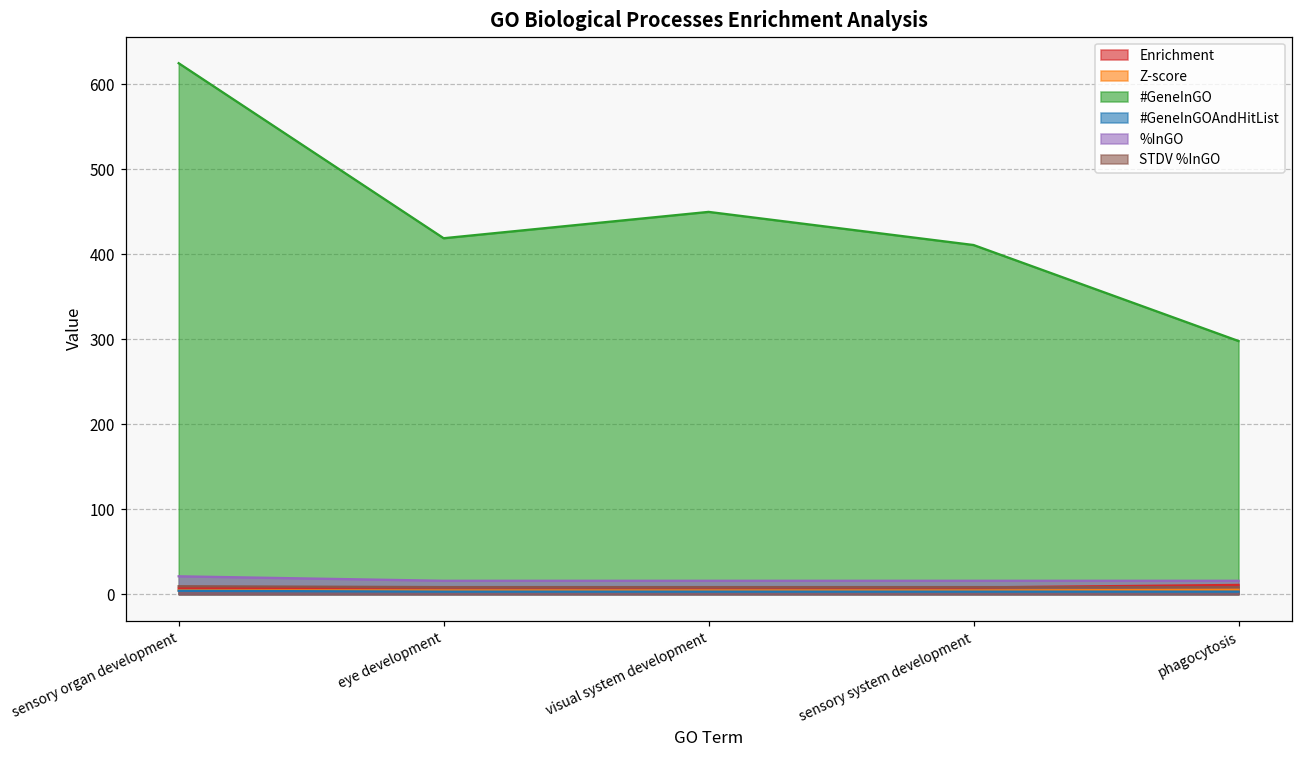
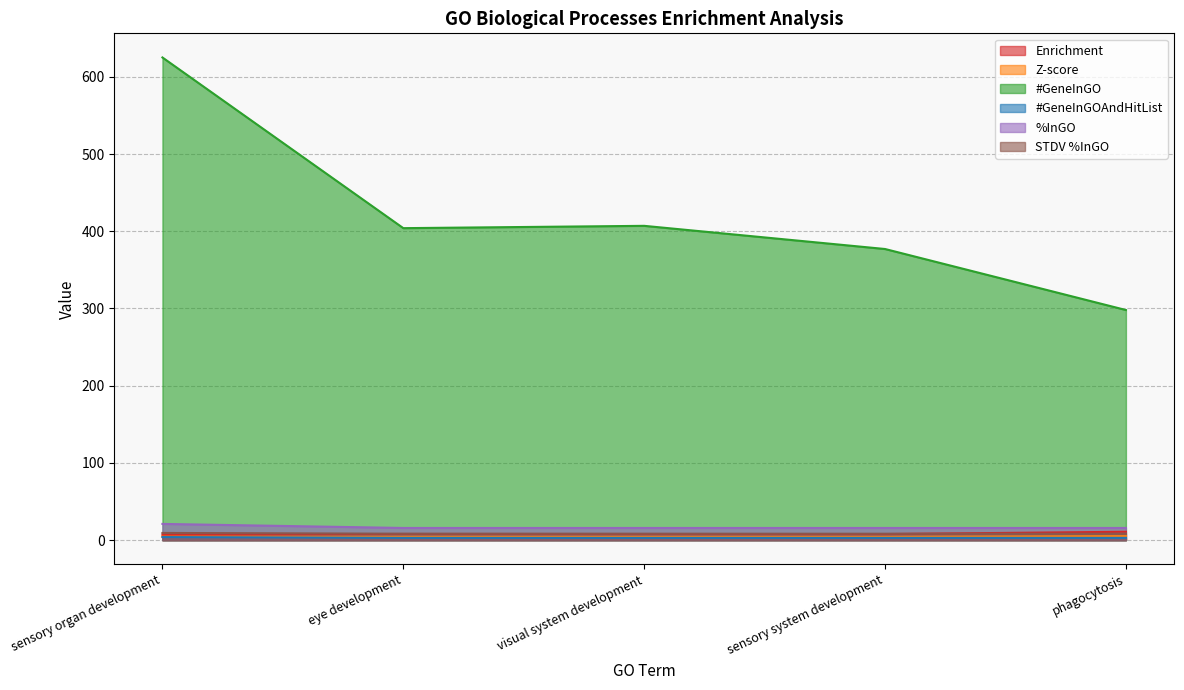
#GeneInGO, eye development: 420 -> 400
#GeneInGO, visual system development: 450 -> 410
#GeneInGO, sensory system development: 410 -> 380
